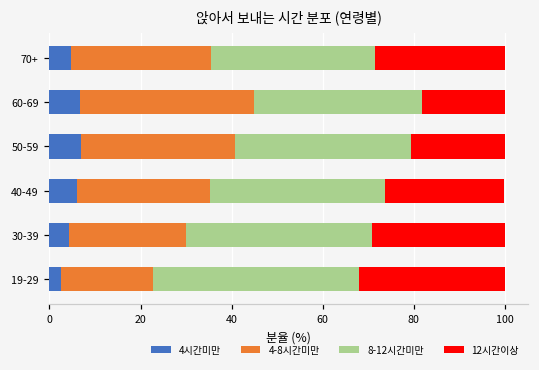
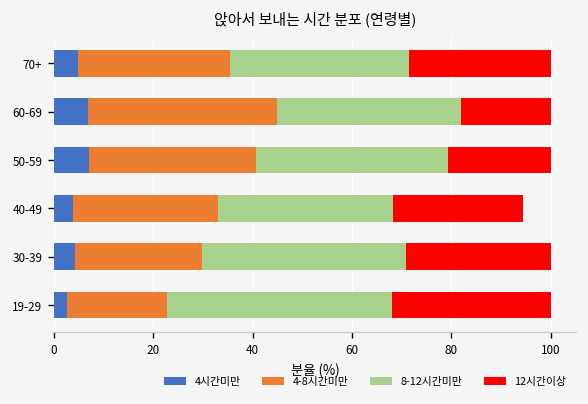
4시간미만, 40-49: 6 -> 4
8-12시간미만, 40-49: 38 -> 35
